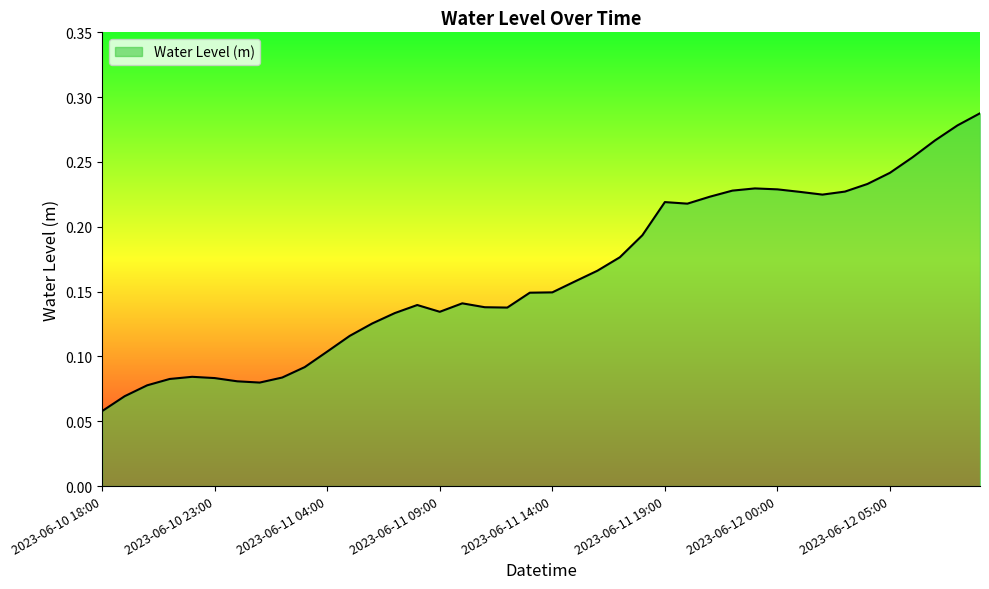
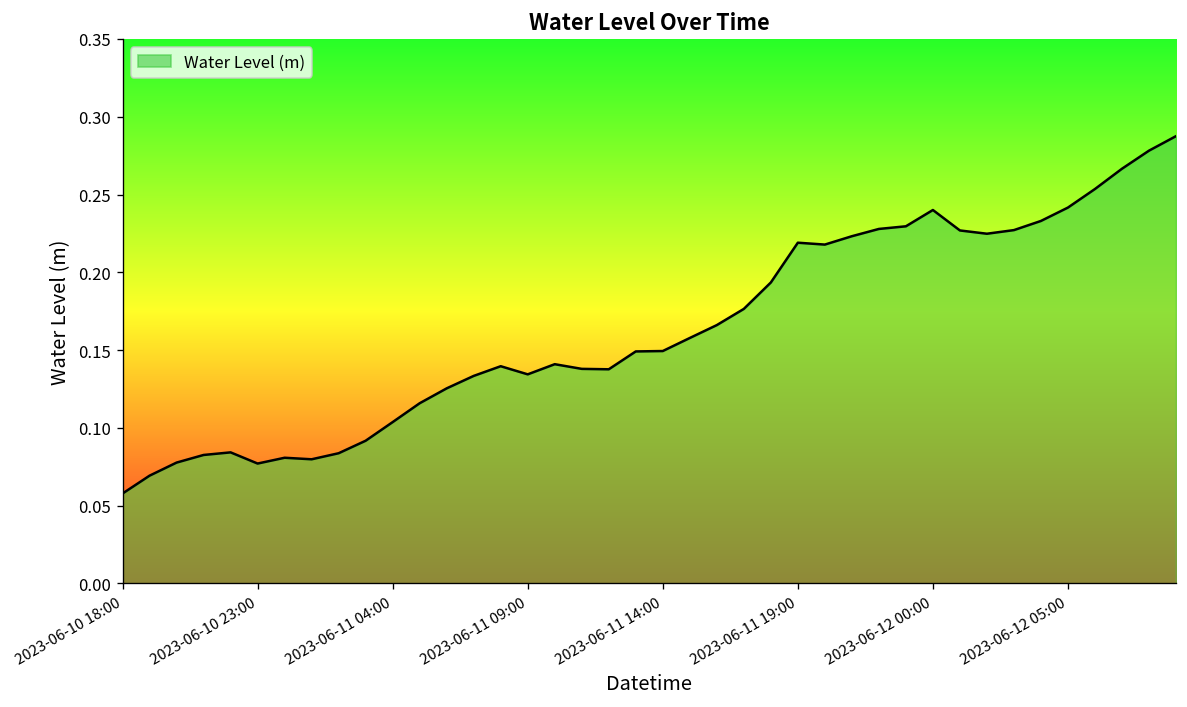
2023-06-10 23:00: 0.083 -> 0.077
2023-06-12 00:00: 0.229 -> 0.240
